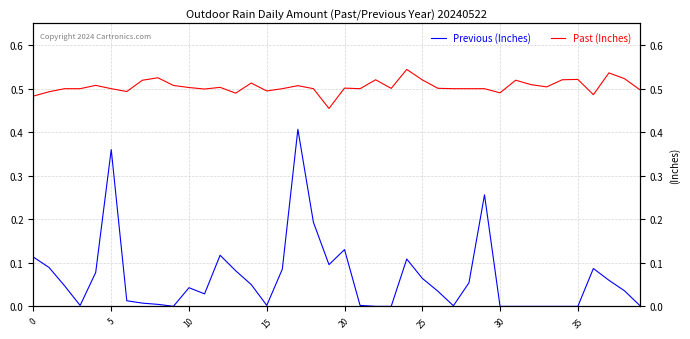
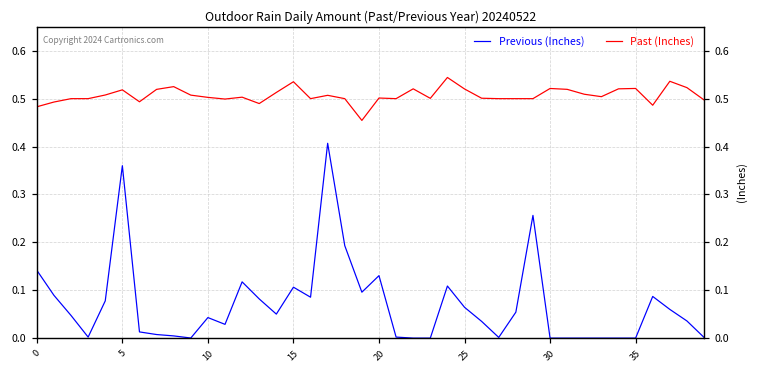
Previous (Inches), 0: 0.11 -> 0.14
Past (Inches), 5: 0.50 -> 0.52
Previous (Inches), 15: 0.00 -> 0.11
Past (Inches), 15: 0.49 -> 0.54
Past (Inches), 30: 0.49 -> 0.52
